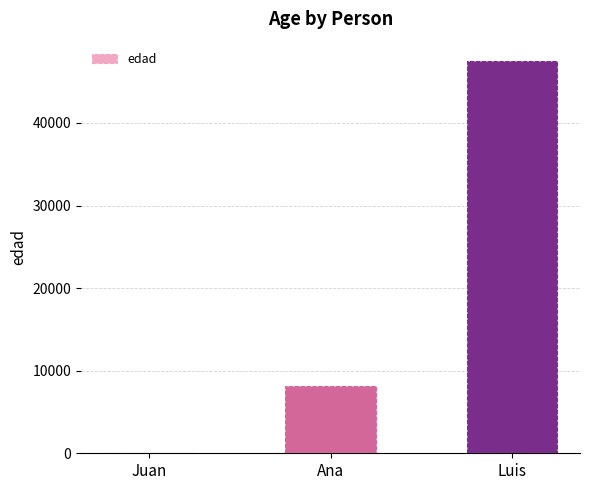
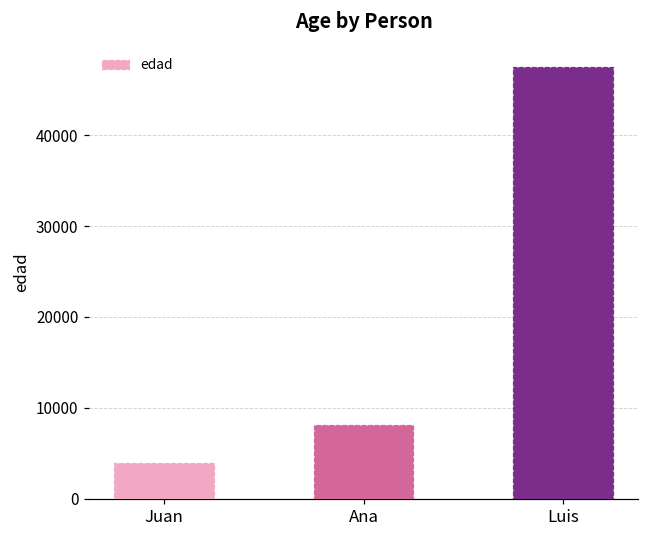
Juan: 0 -> 4000
